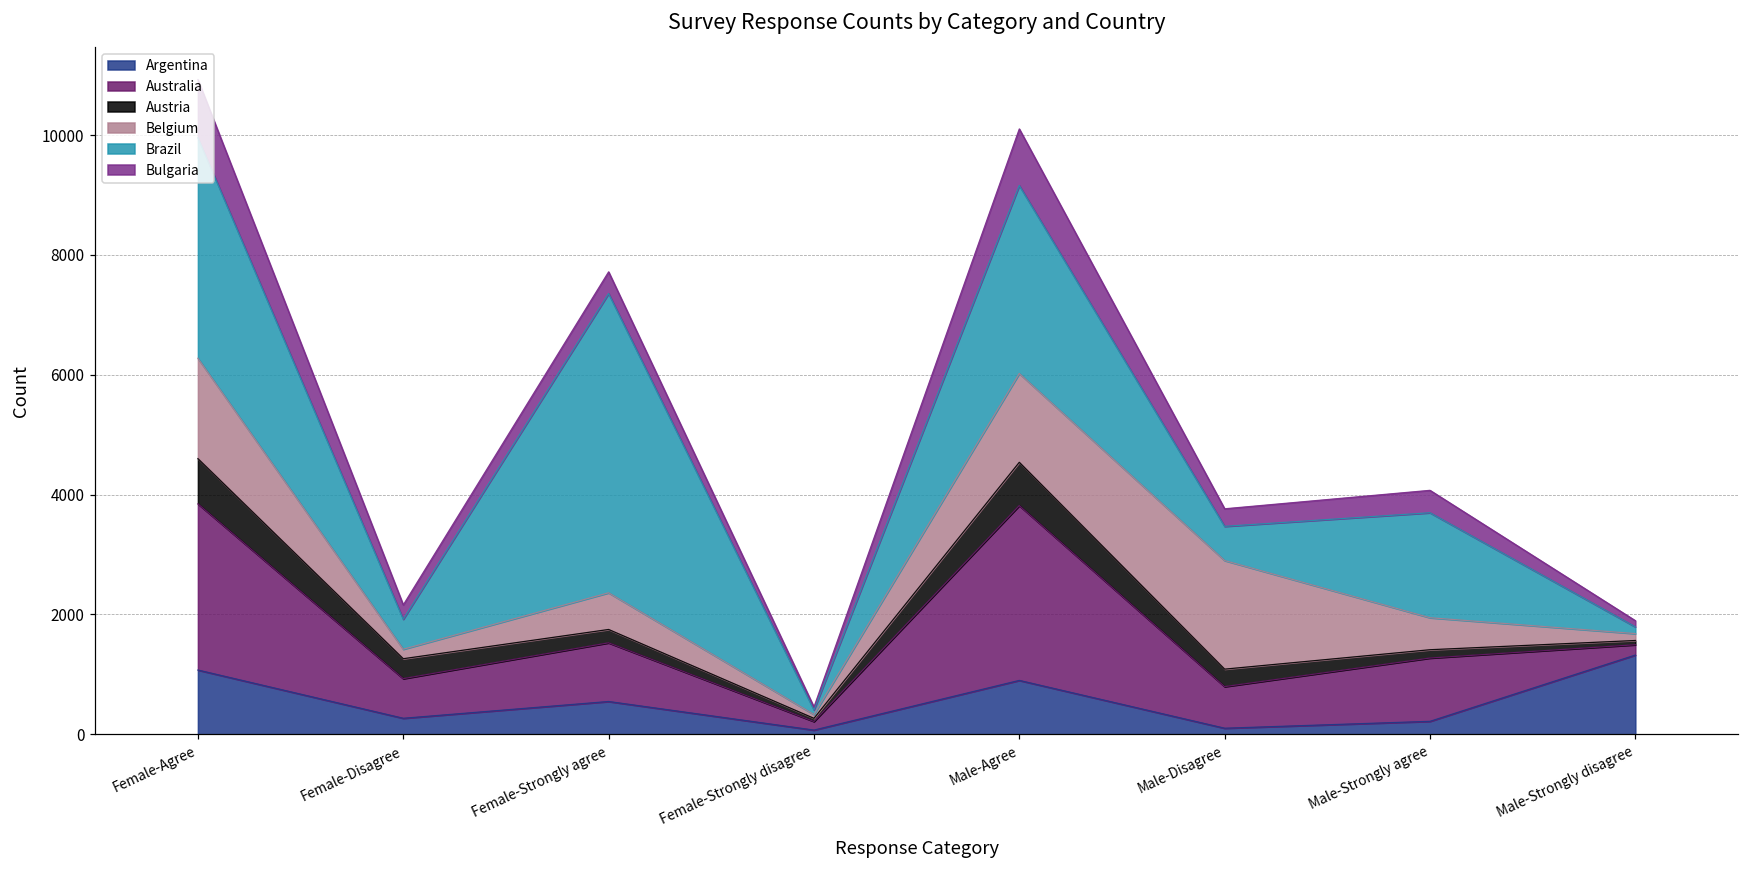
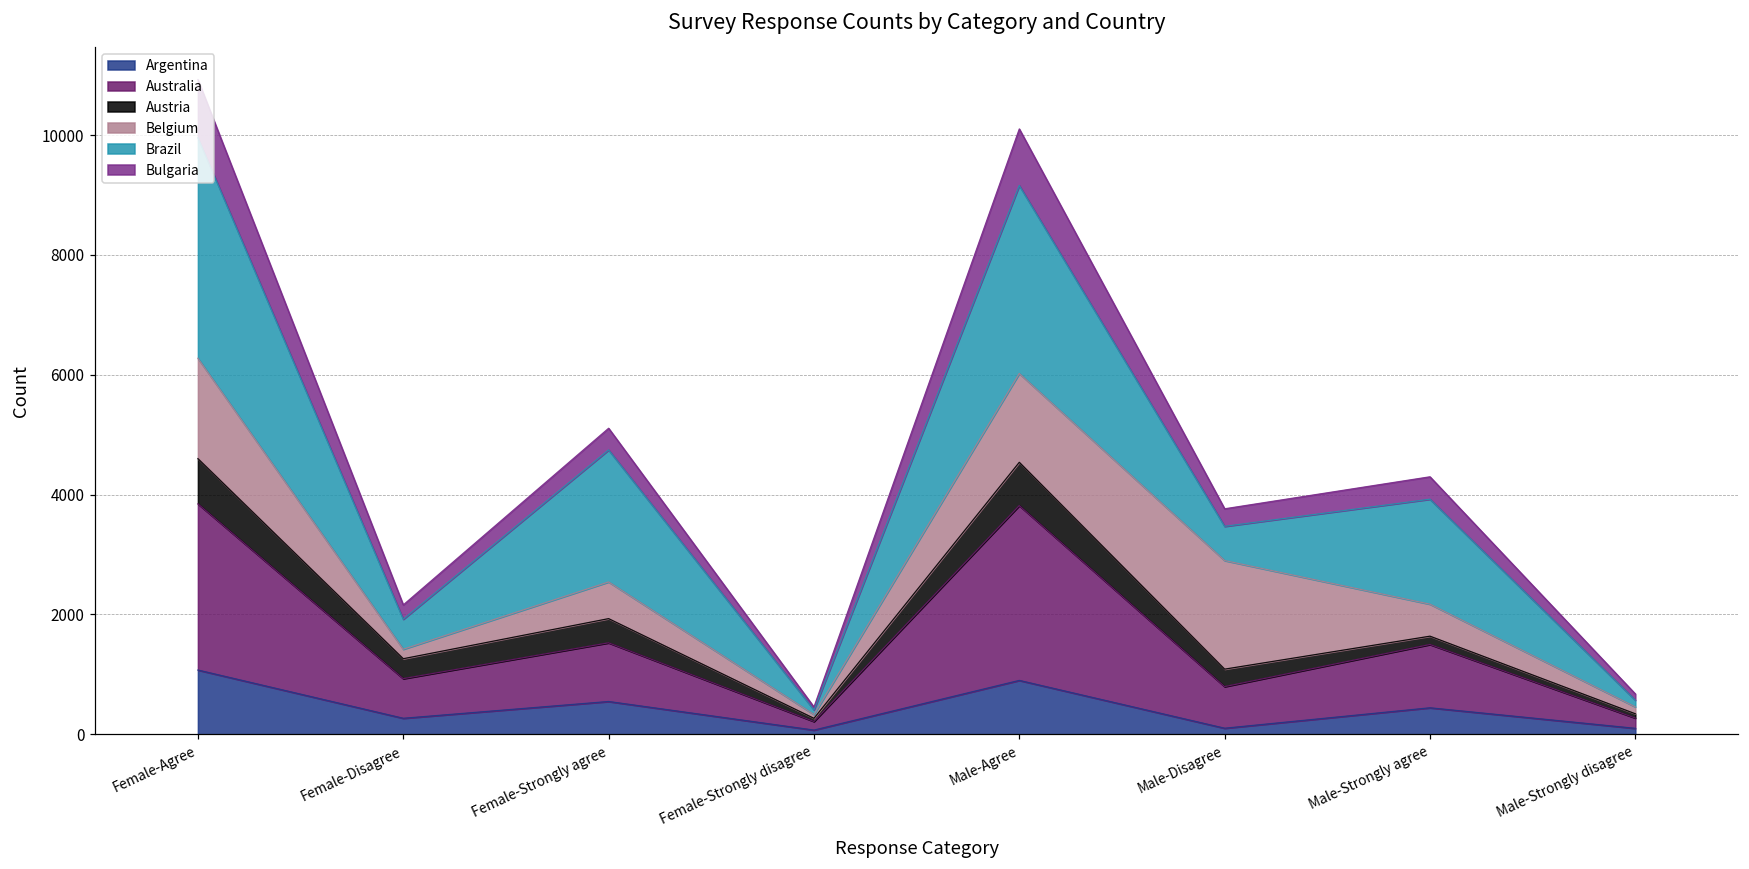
Austria, Female-Strongly agree: 200 -> 400
Brazil, Female-Strongly agree: 5000 -> 2200
Argentina, Male-Strongly agree: 200 -> 400
Argentina, Male-Strongly disagree: 1300 -> 100
